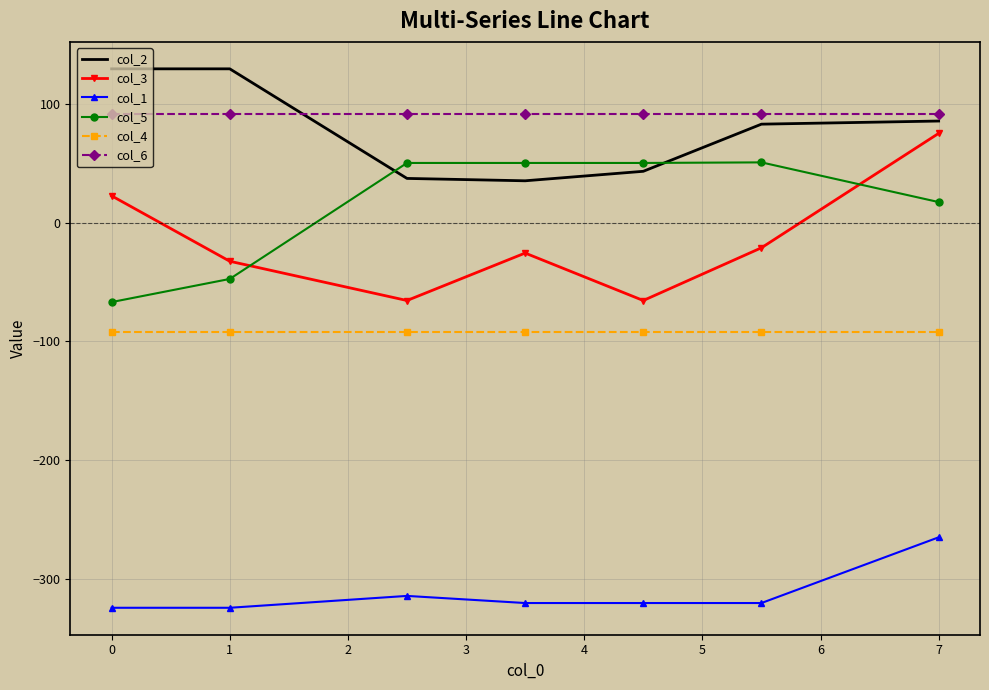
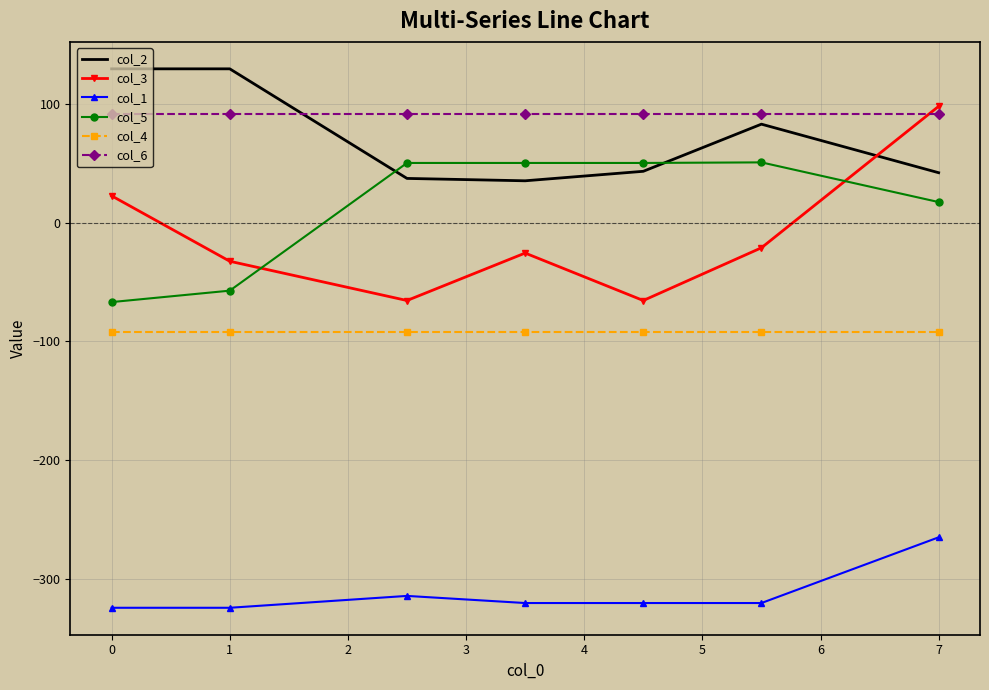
col_5, 1: -47 -> -57
col_2, 7: 86 -> 42
col_3, 7: 75 -> 98
